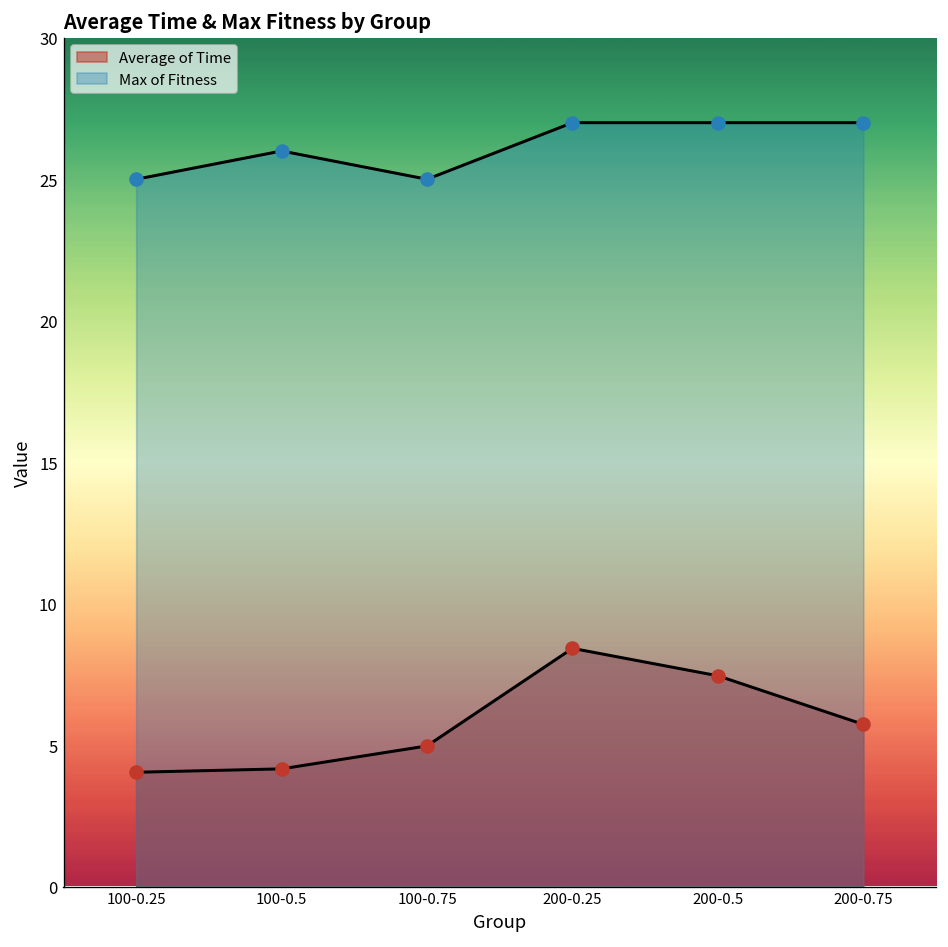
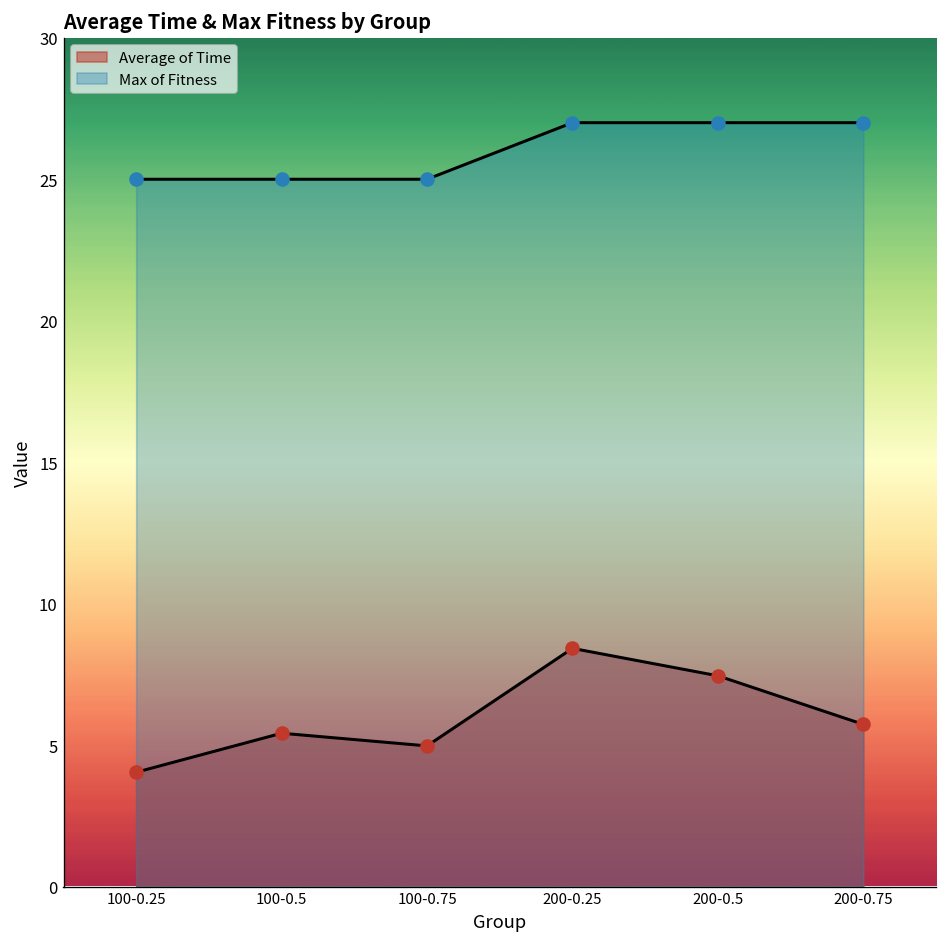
Average of Time, 100-0.5: 4.2 -> 5.4
Max of Fitness, 100-0.5: 26 -> 25
